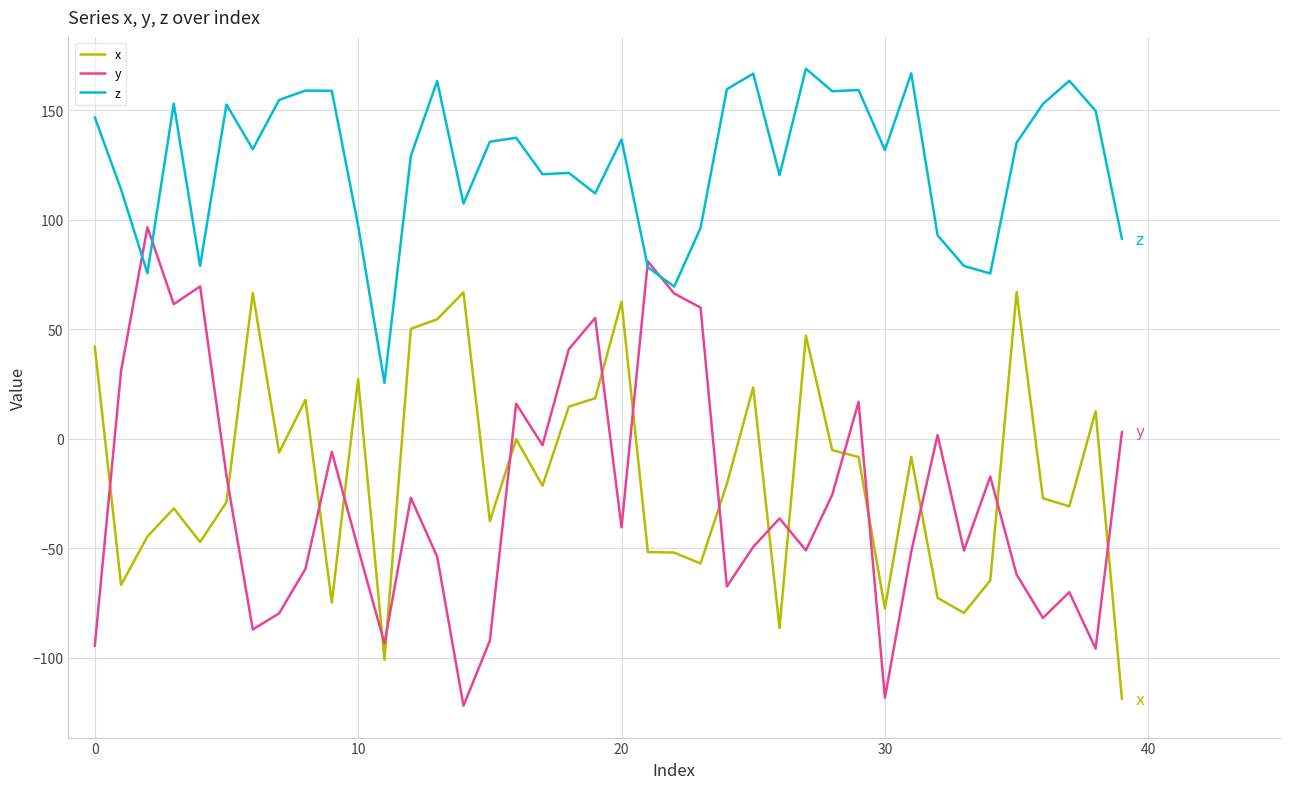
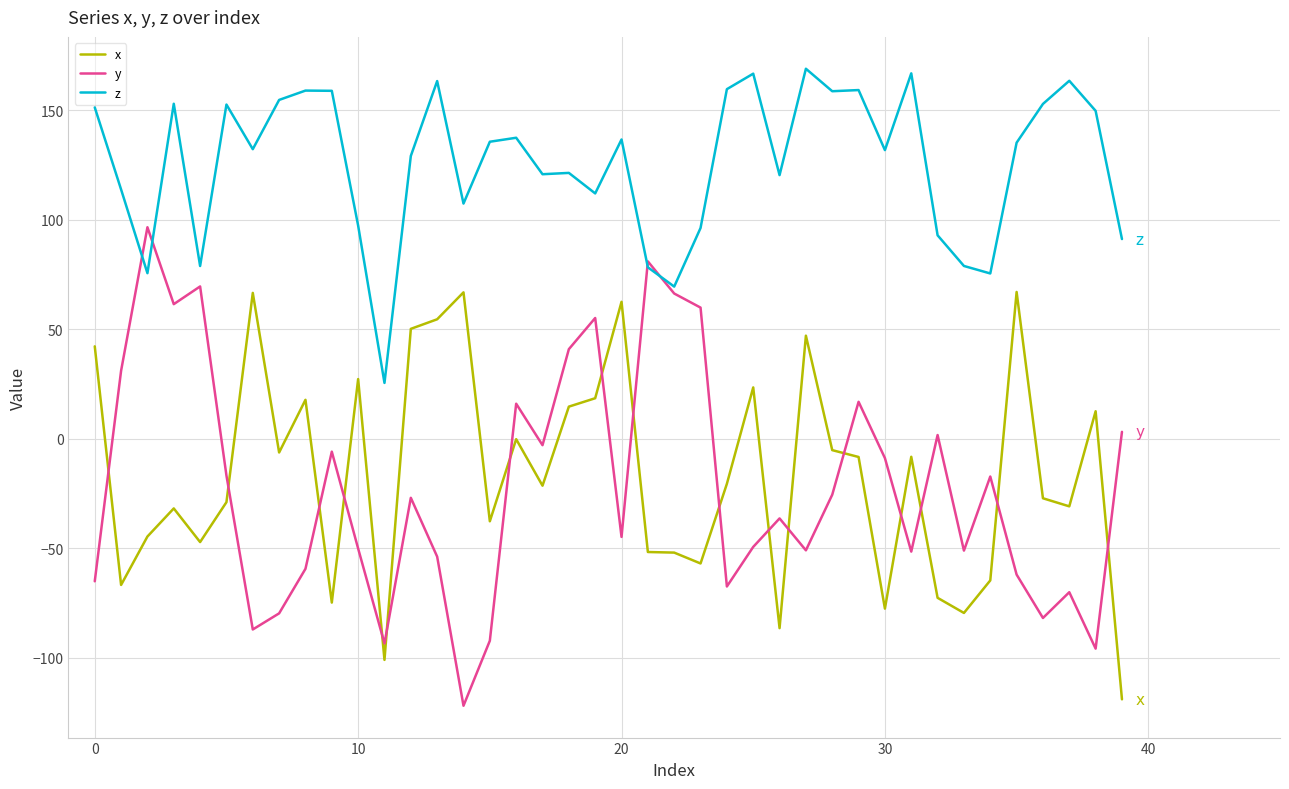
y, 0: -95 -> -65
z, 0: 147 -> 151
y, 20: -40 -> -45
y, 30: -118 -> -9
